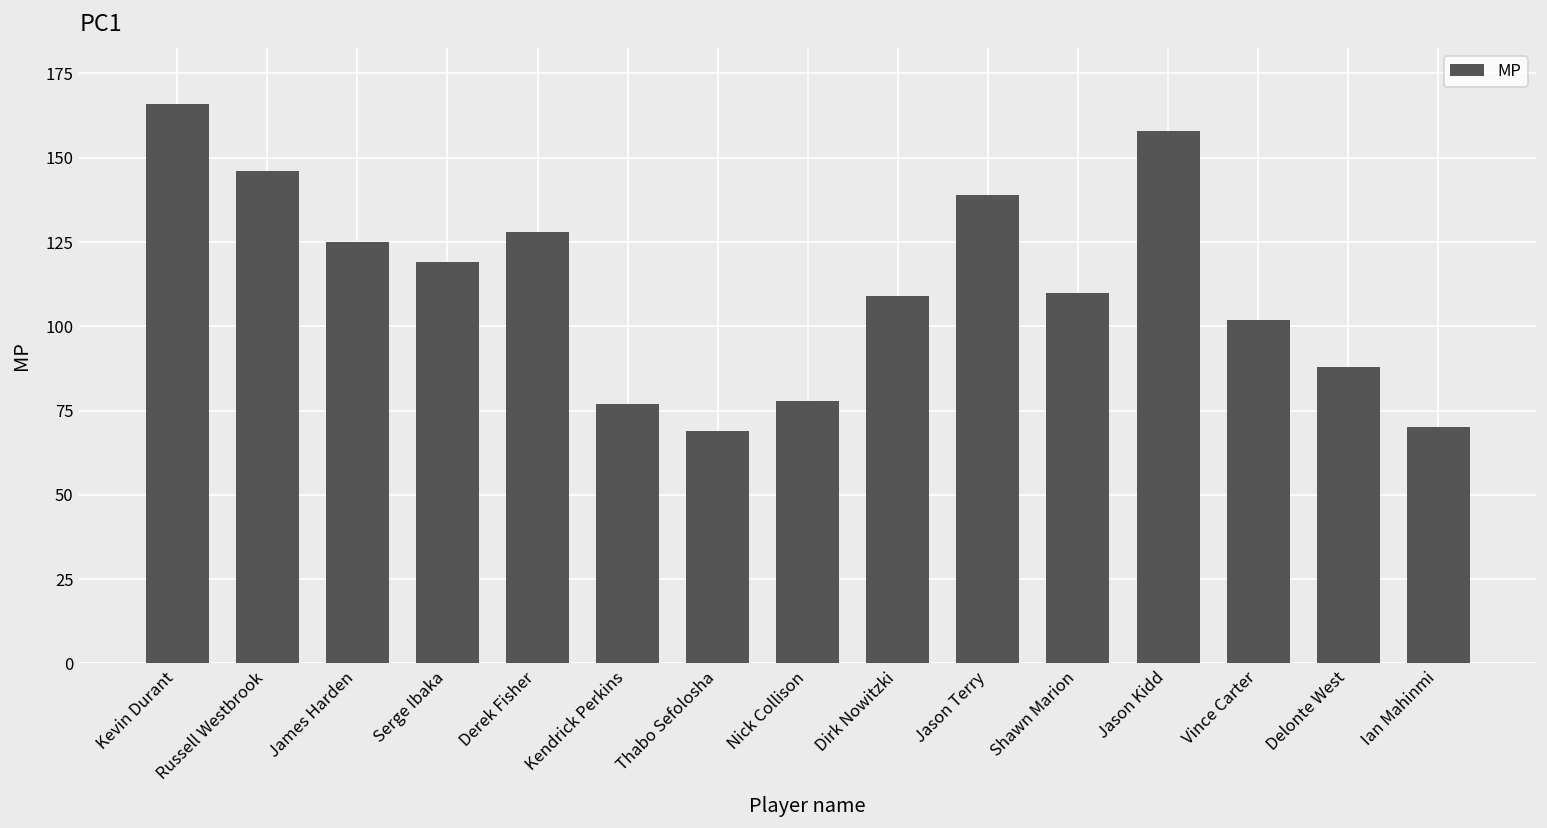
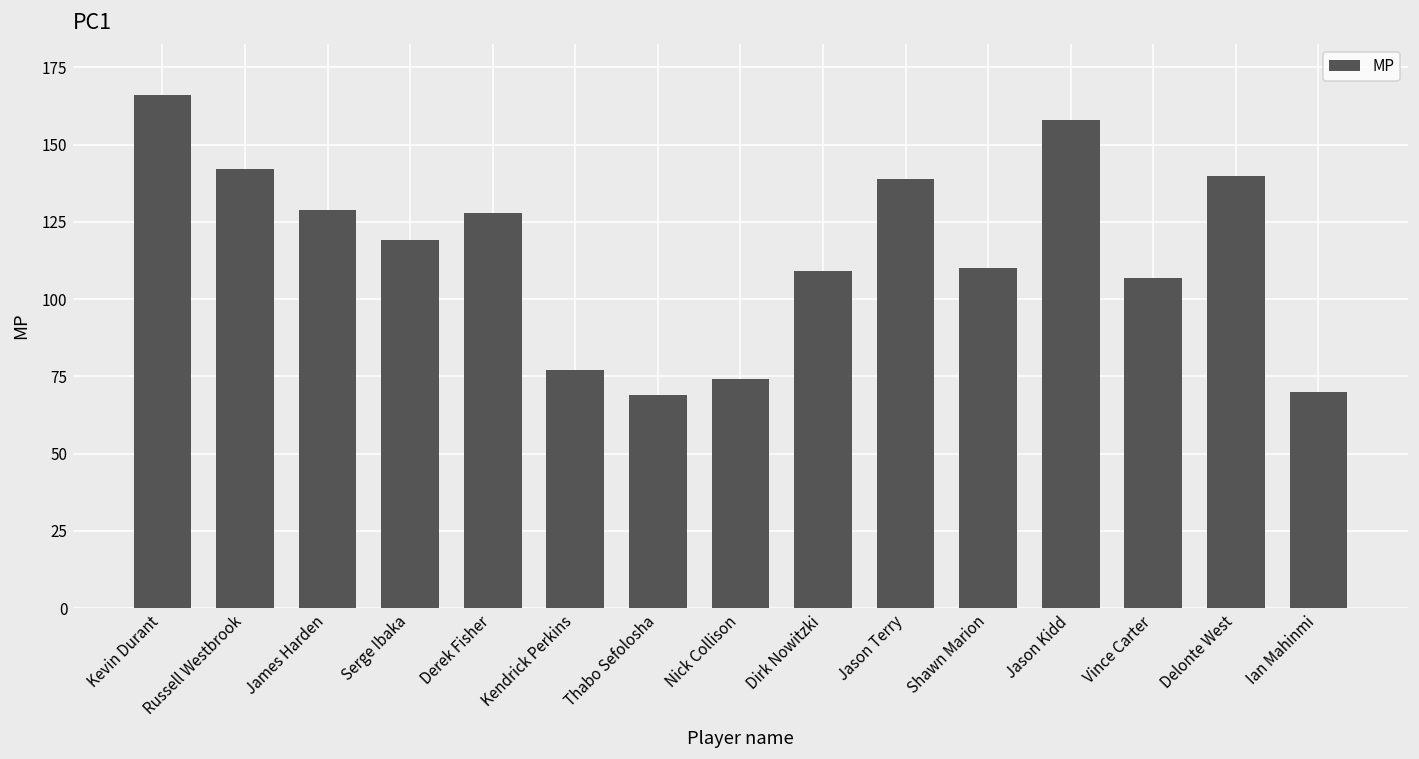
Russell Westbrook: 146 -> 142
James Harden: 125 -> 129
Nick Collison: 78 -> 74
Vince Carter: 102 -> 107
Delonte West: 88 -> 140
